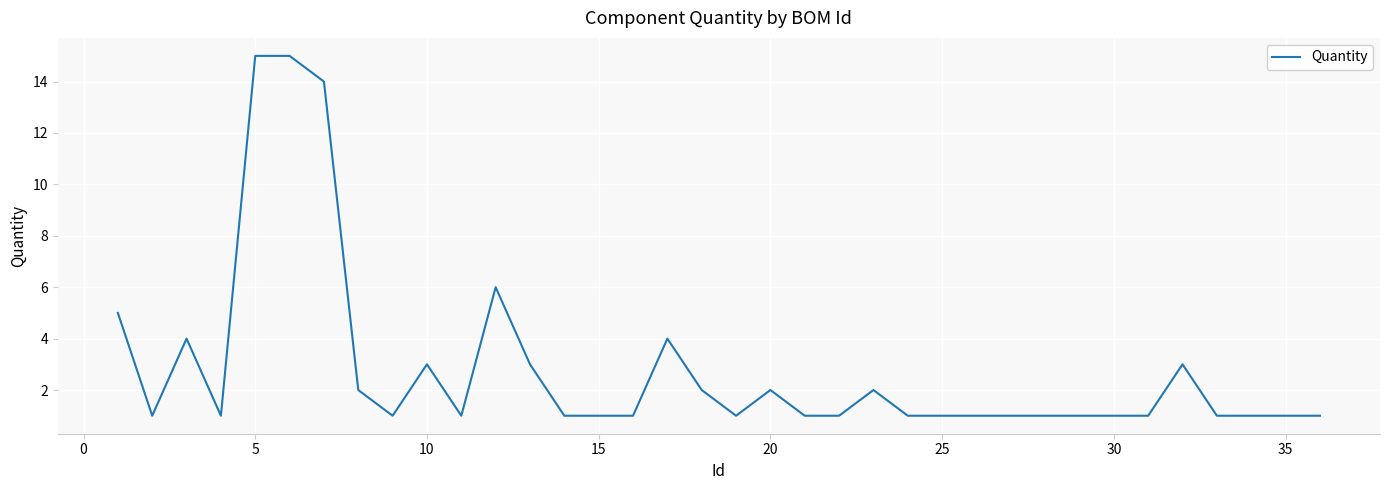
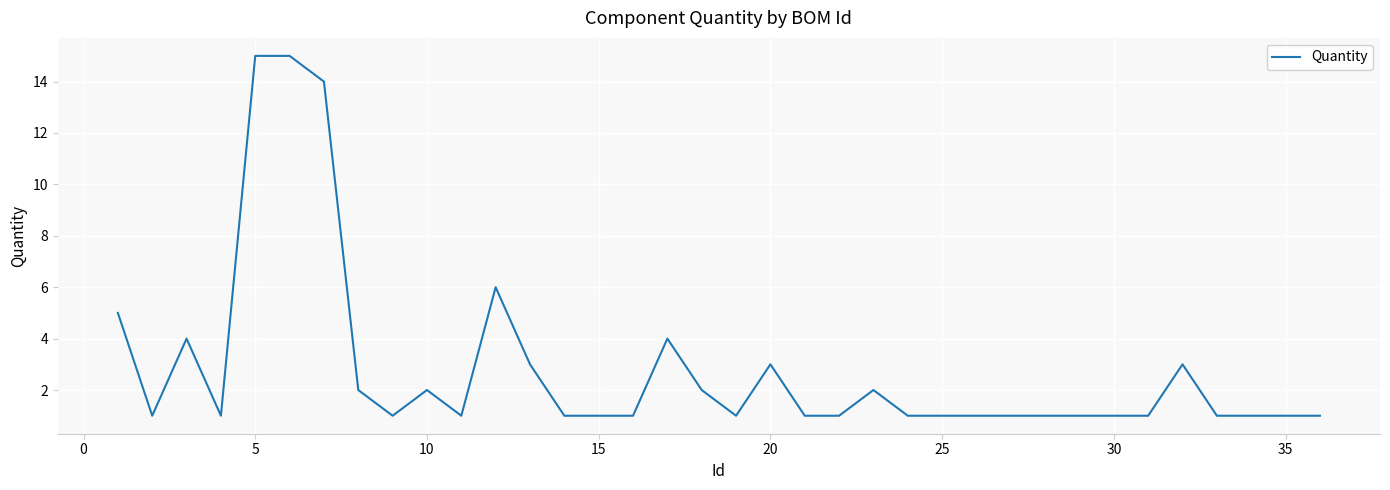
10: 3 -> 2
20: 2 -> 3
